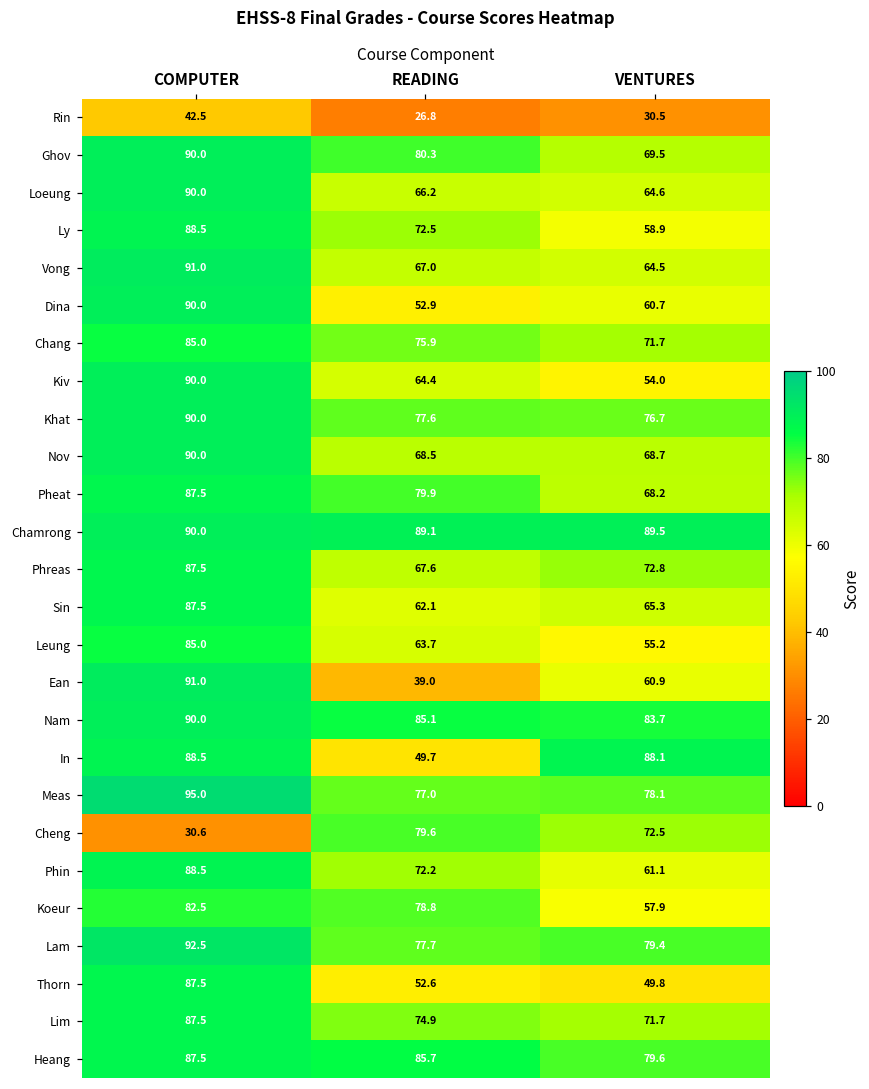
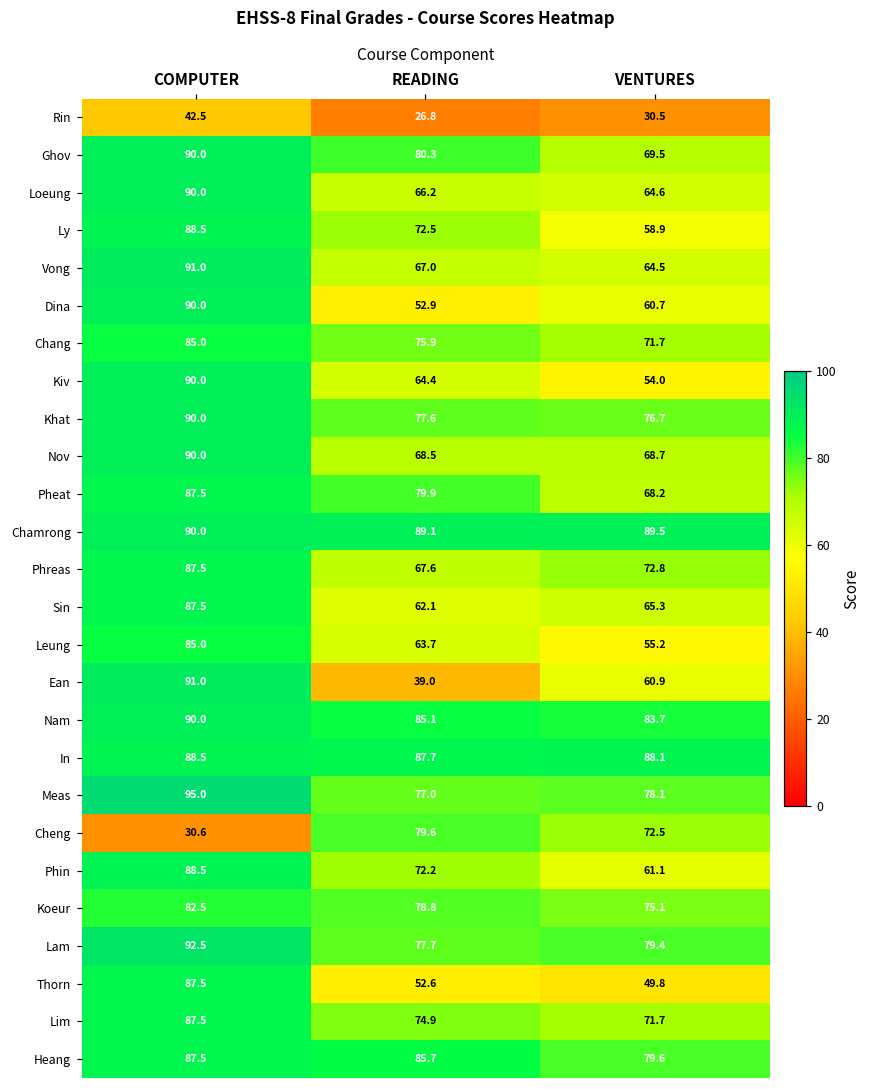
In, READING: 49.7 -> 87.7
Koeur, VENTURES: 57.9 -> 75.1
